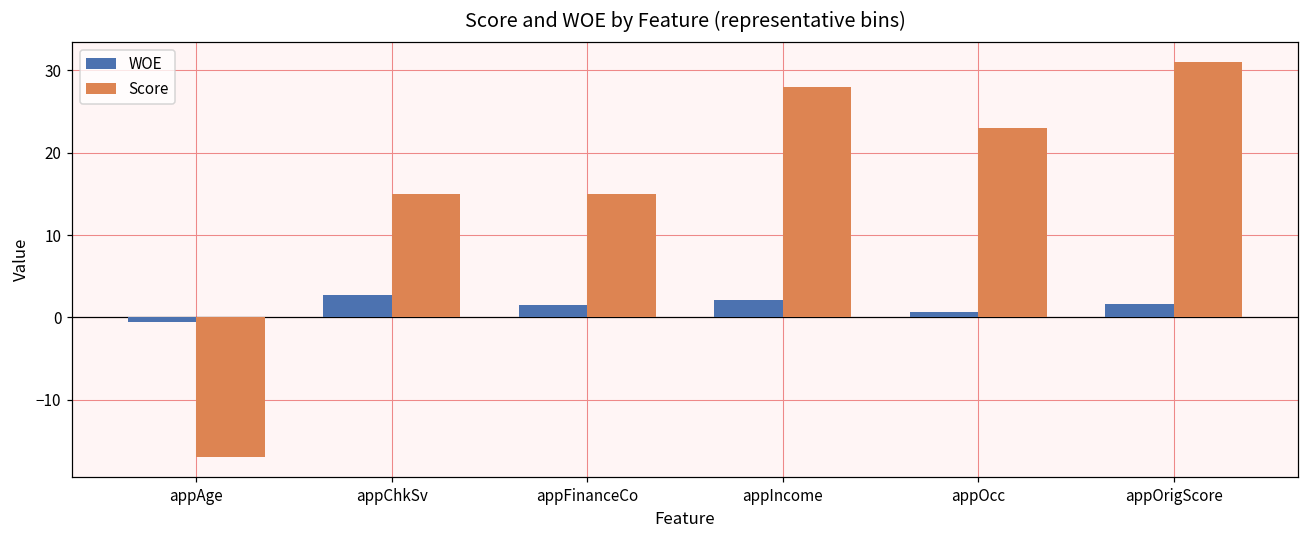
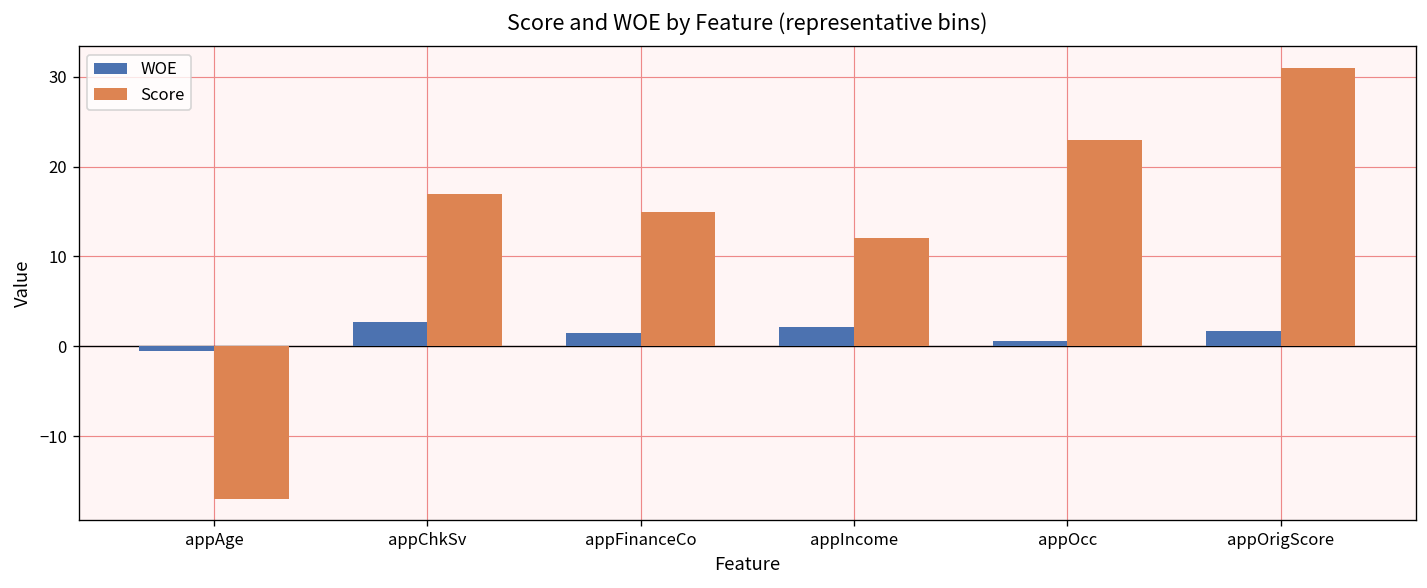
Score, appChkSv: 15 -> 17
Score, appIncome: 28 -> 12
